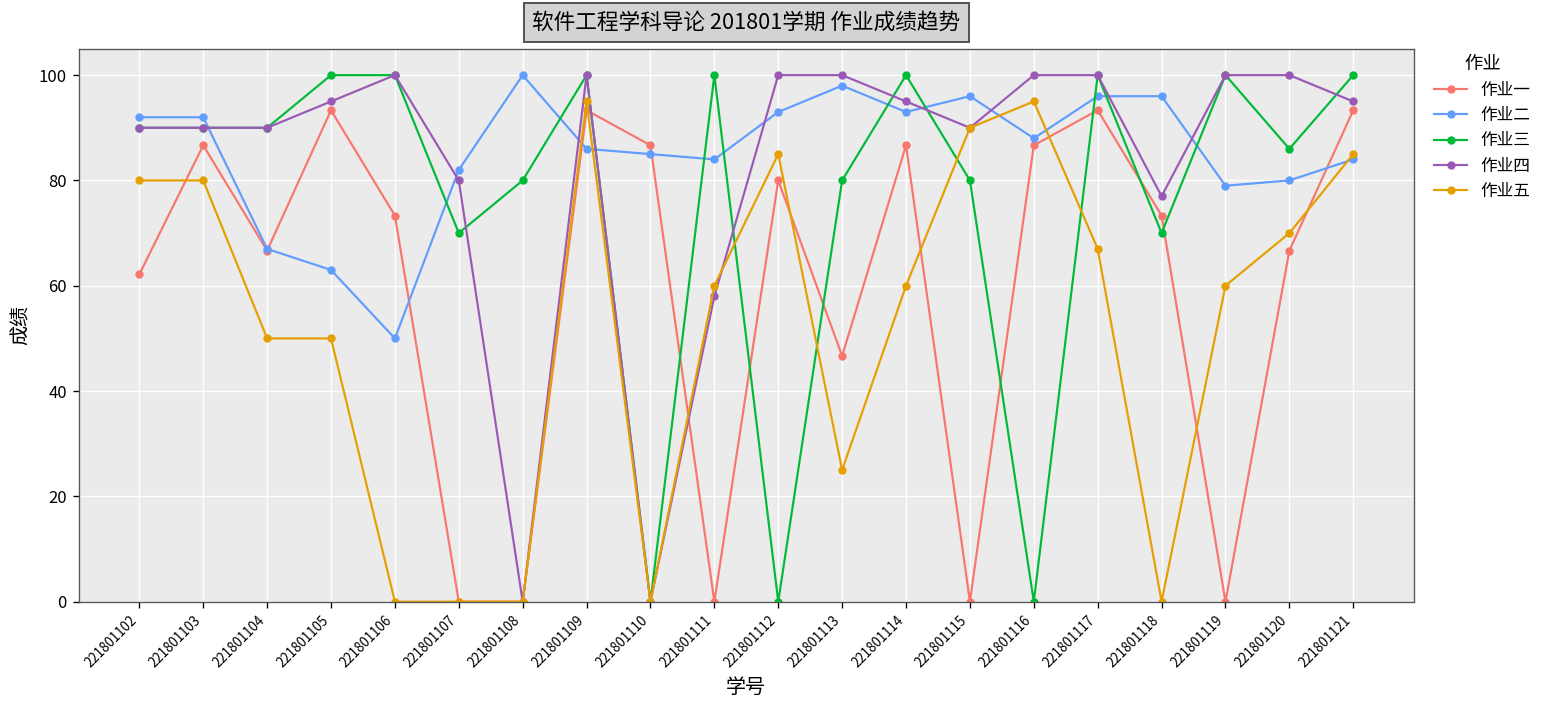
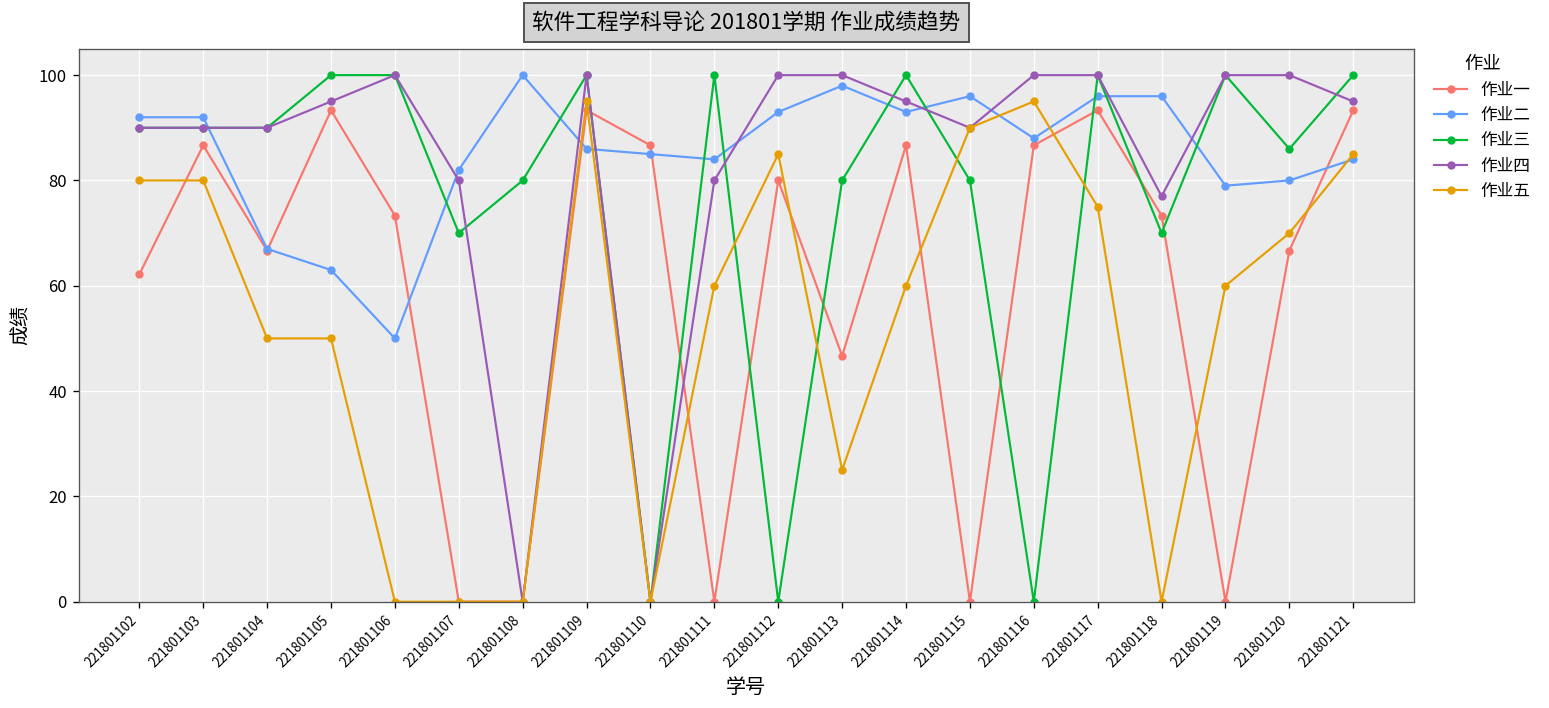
作业四, 221801111: 58 -> 80
作业五, 221801117: 67 -> 75
